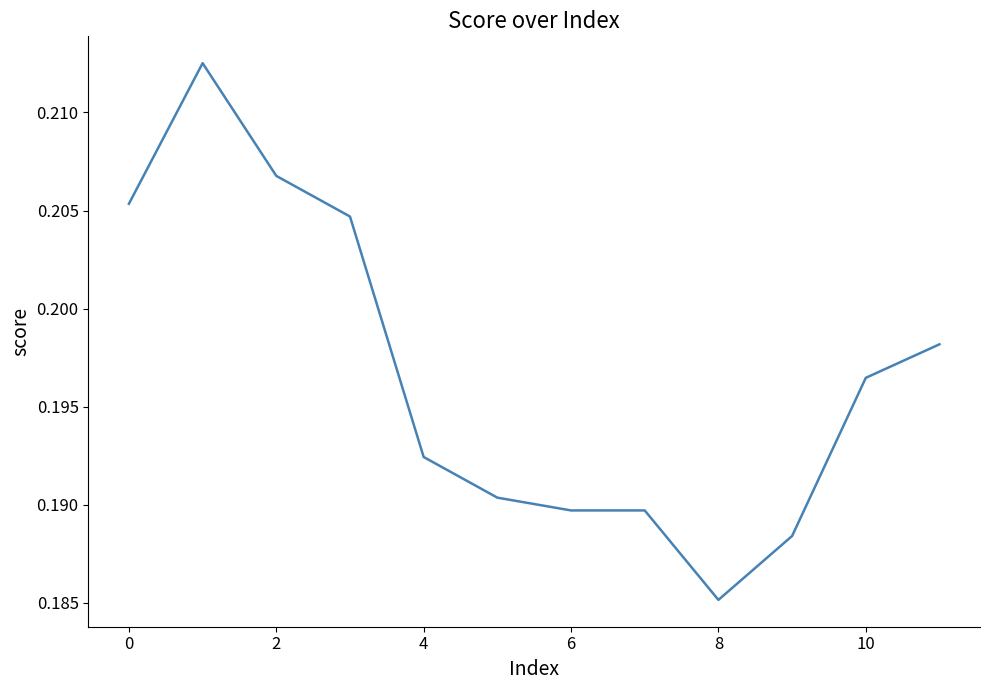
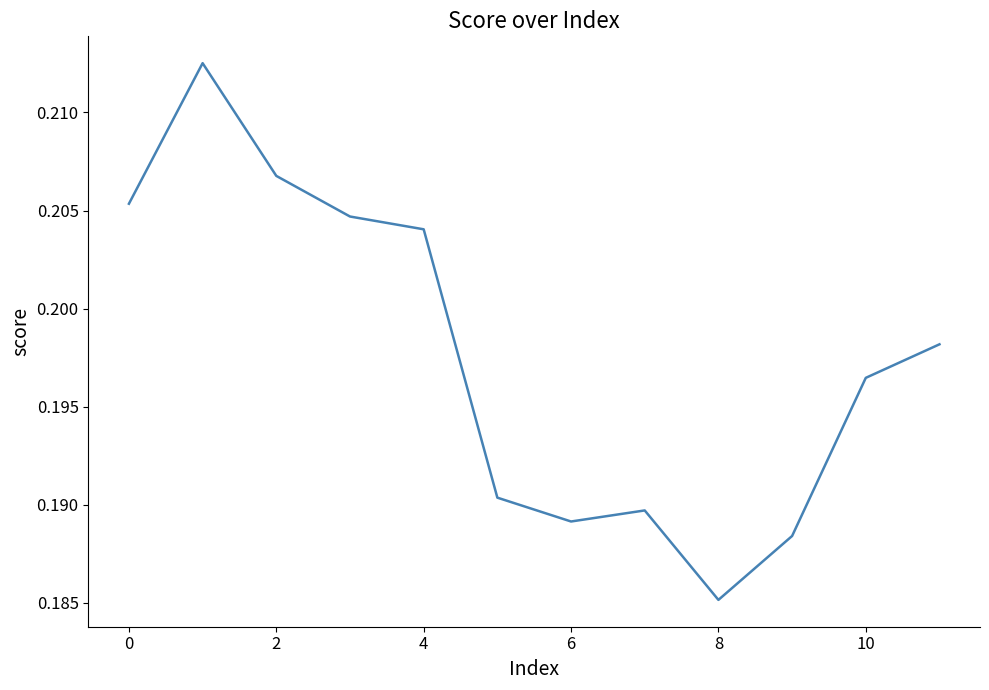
4: 0.1924 -> 0.2040
6: 0.1897 -> 0.1891
